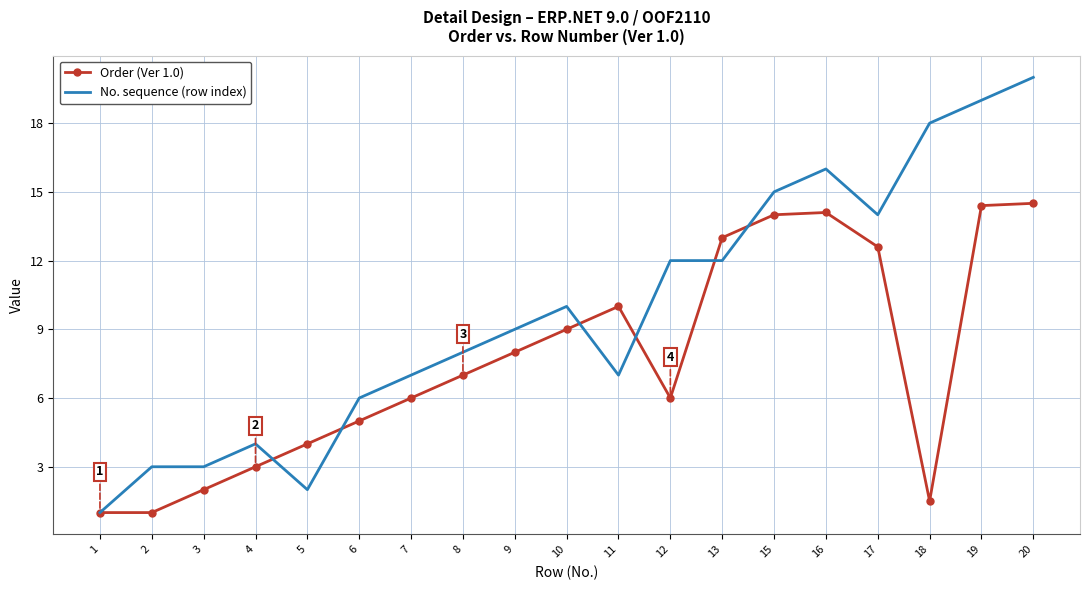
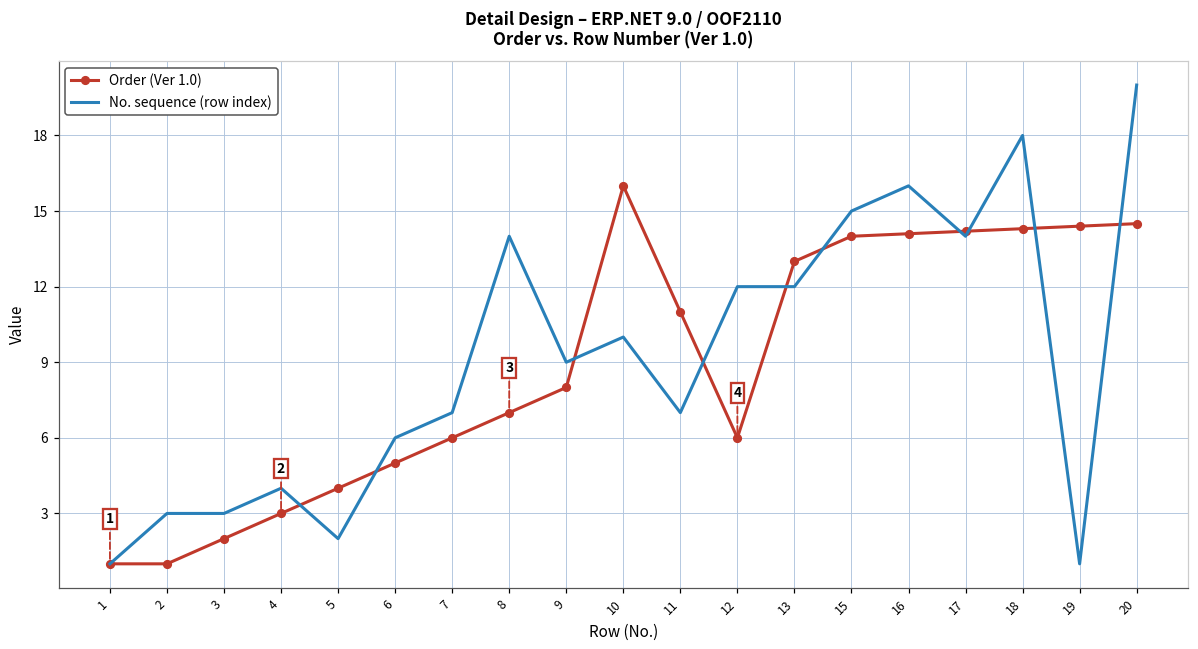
No. sequence (row index), 8: 8 -> 14
Order (Ver 1.0), 10: 9 -> 16
Order (Ver 1.0), 11: 10 -> 11
Order (Ver 1.0), 17: 12.6 -> 14.2
Order (Ver 1.0), 18: 1.5 -> 14.3
No. sequence (row index), 19: 19 -> 1
